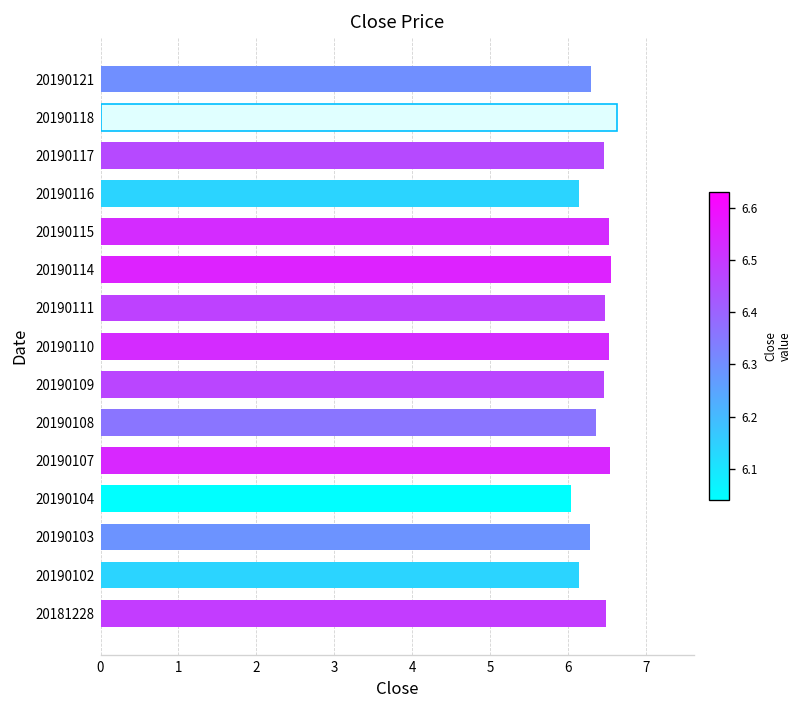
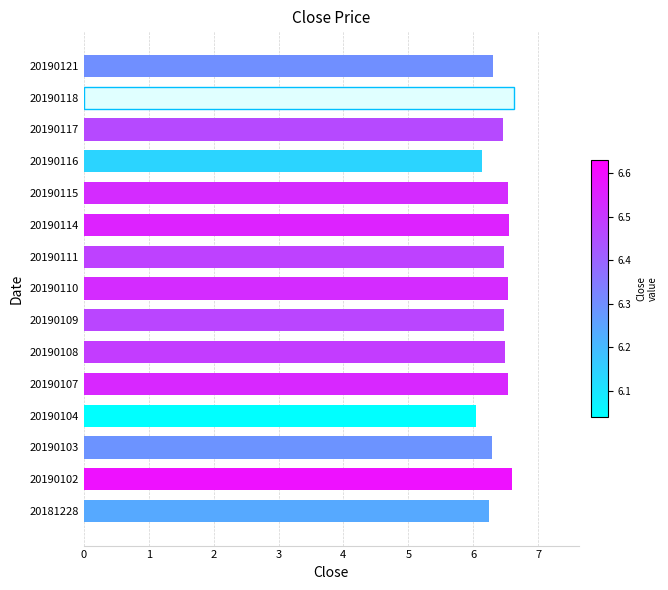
20190108: 6.4 -> 6.5
20190102: 6.1 -> 6.6
20181228: 6.5 -> 6.2
